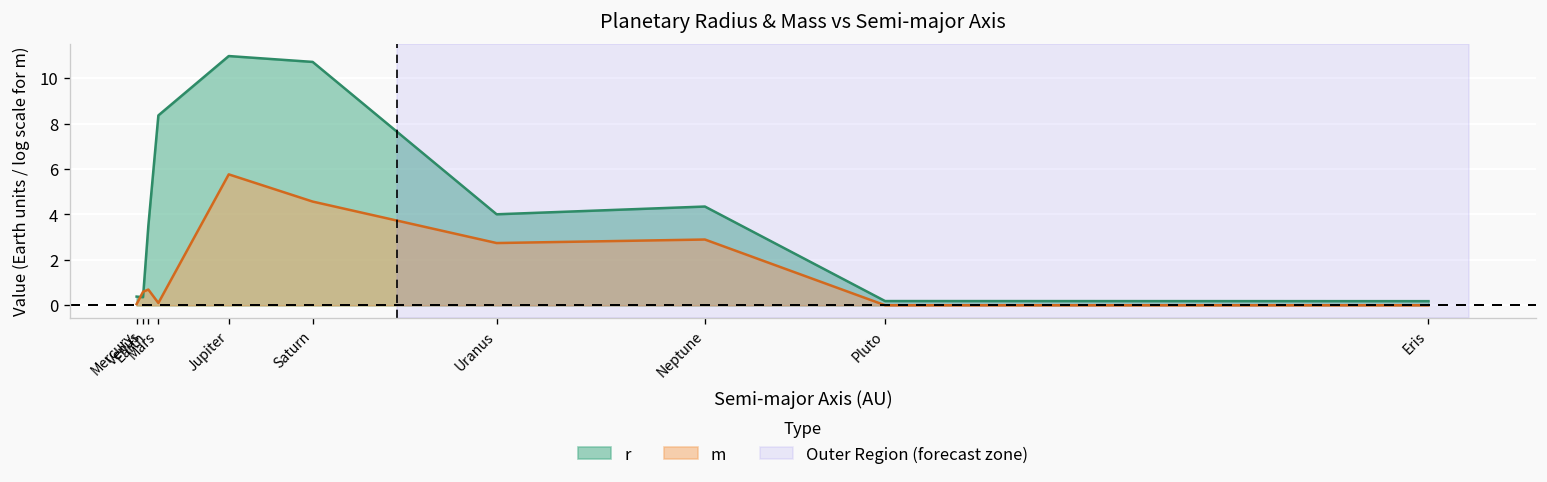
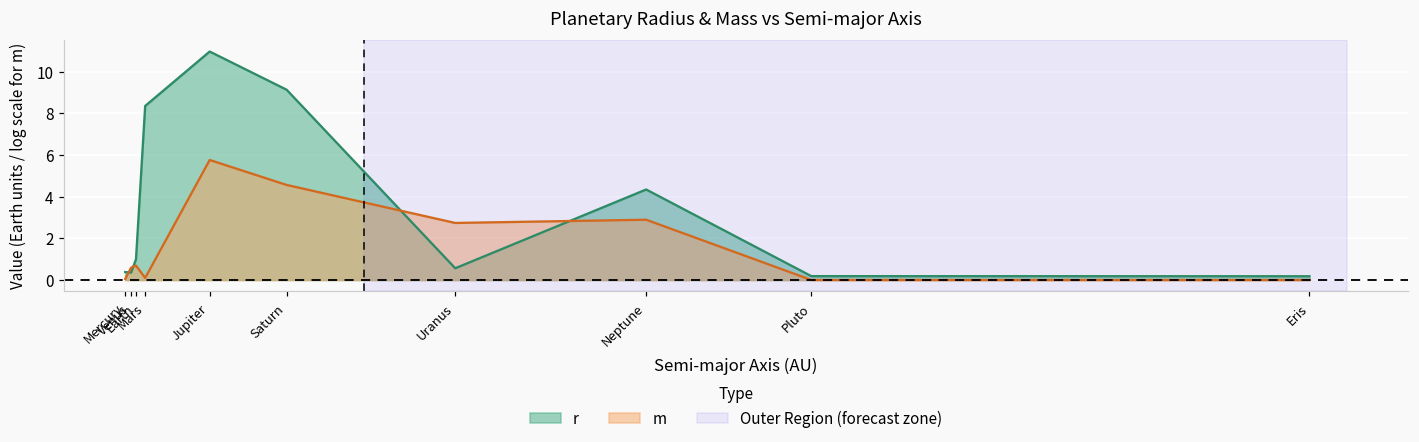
r, Earth: 3.5 -> 1.0
r, Saturn: 10.7 -> 9.1
r, Uranus: 4.0 -> 0.6
